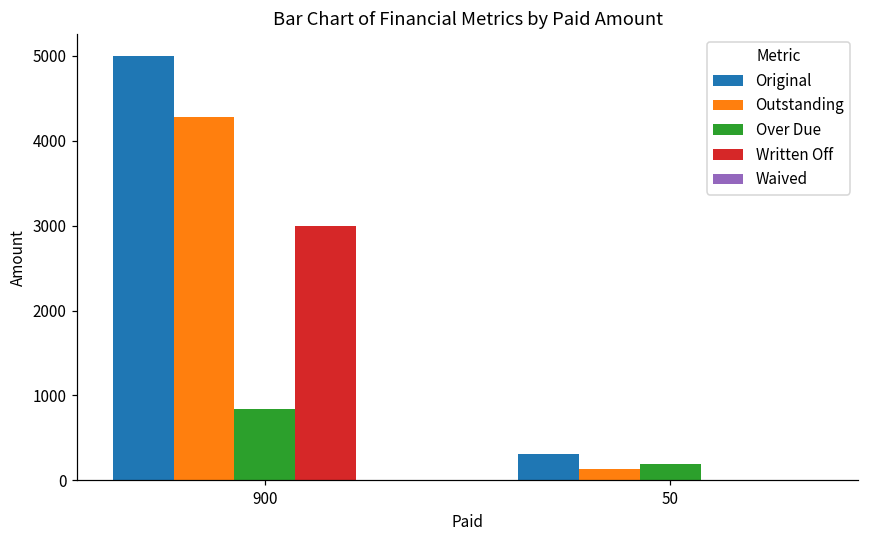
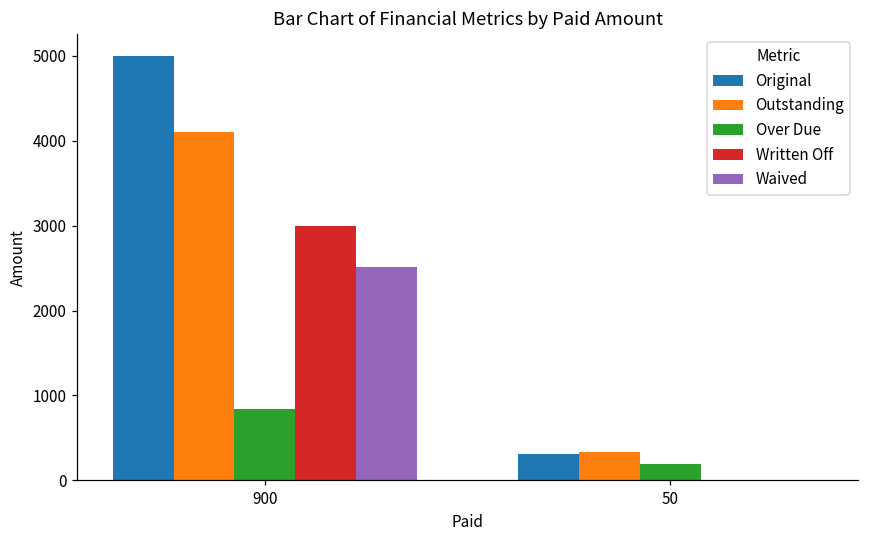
Outstanding, 900: 4300 -> 4100
Waived, 900: 0 -> 2500
Outstanding, 50: 100 -> 300
